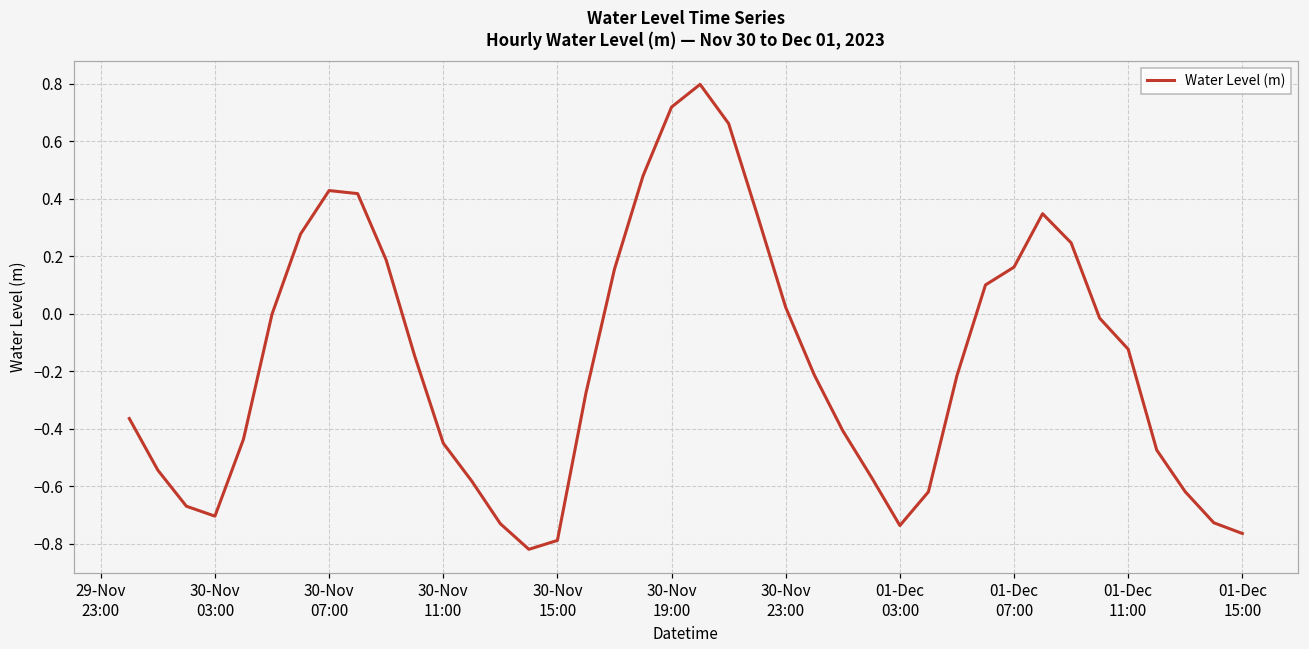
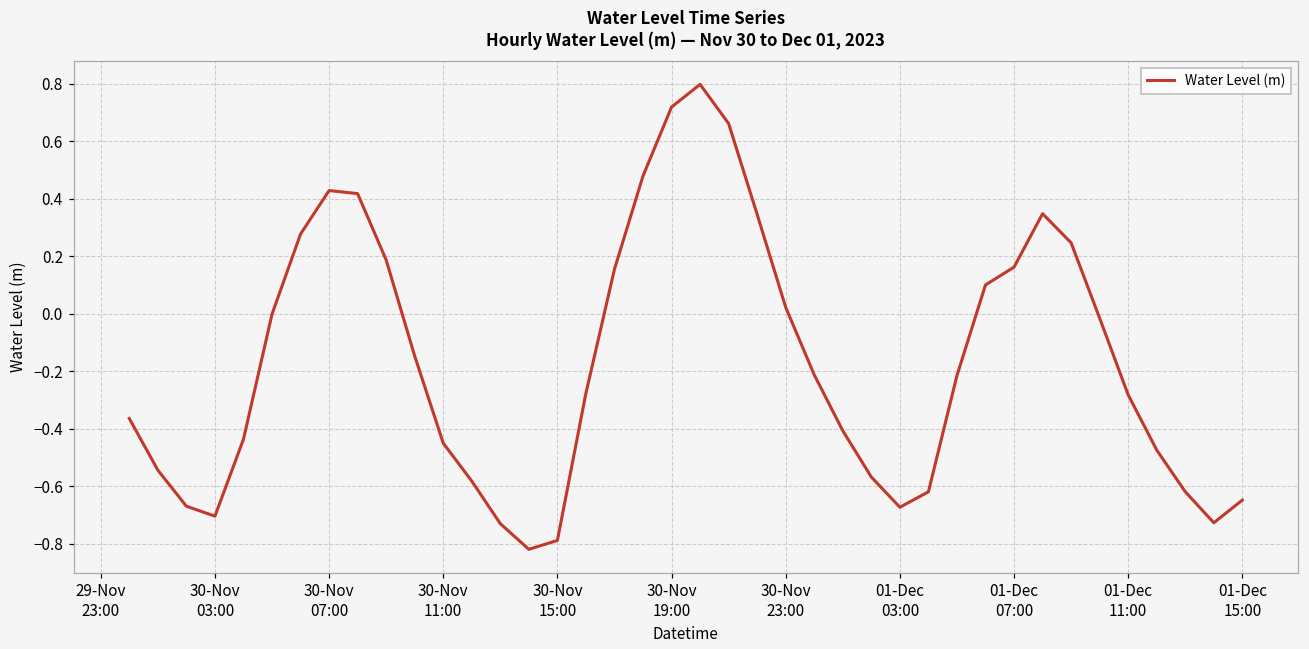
01-Dec 03:00: -0.74 -> -0.67
01-Dec 11:00: -0.12 -> -0.28
01-Dec 15:00: -0.76 -> -0.65
